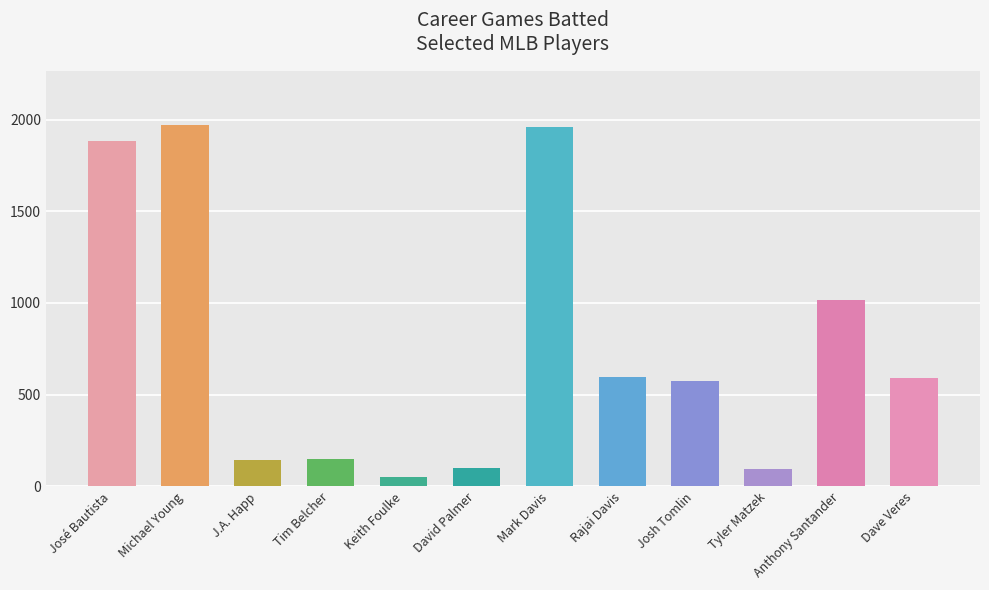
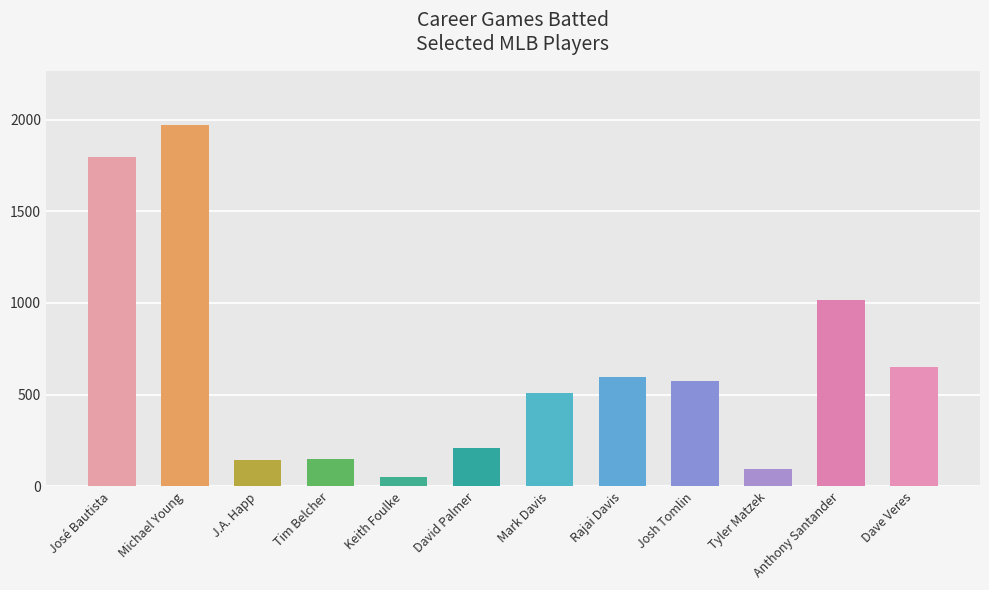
José Bautista: 1890 -> 1800
David Palmer: 100 -> 210
Mark Davis: 1960 -> 510
Dave Veres: 590 -> 650
